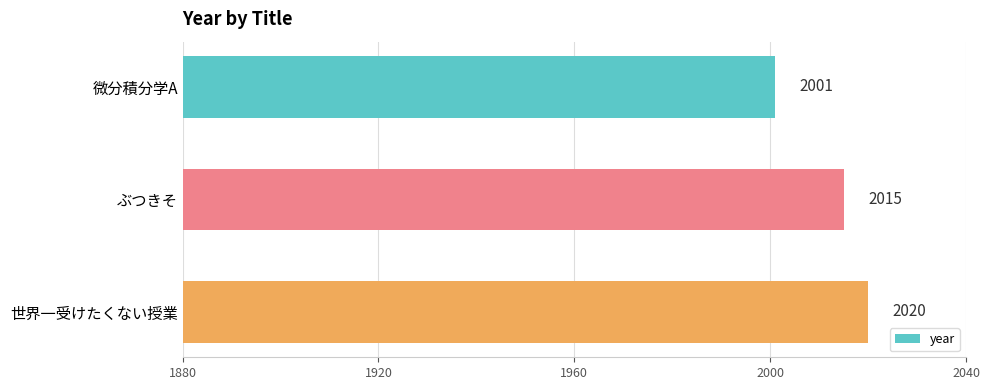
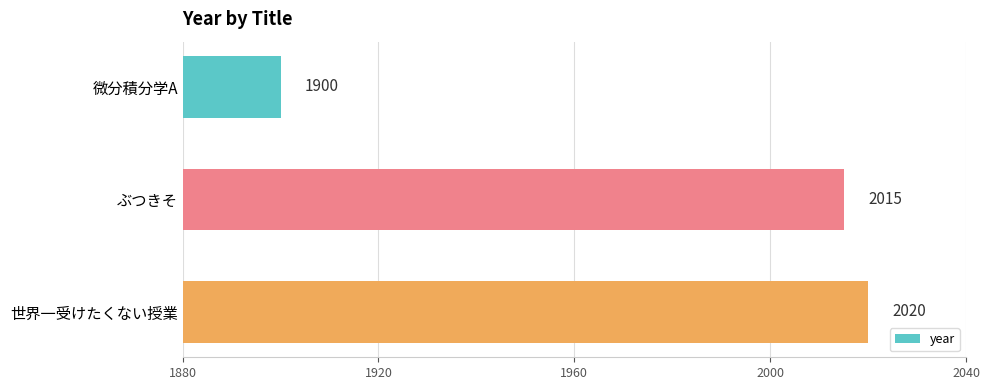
微分積分学A: 2001 -> 1900
